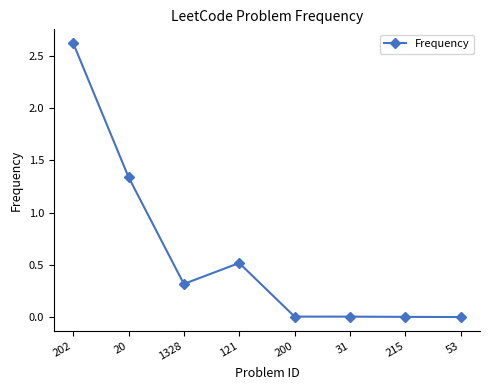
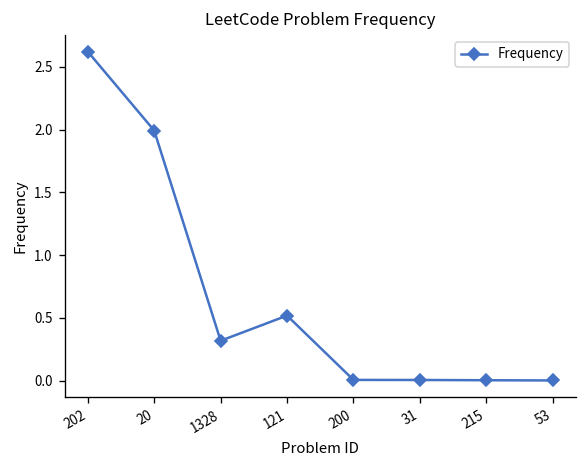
20: 1.34 -> 1.99
